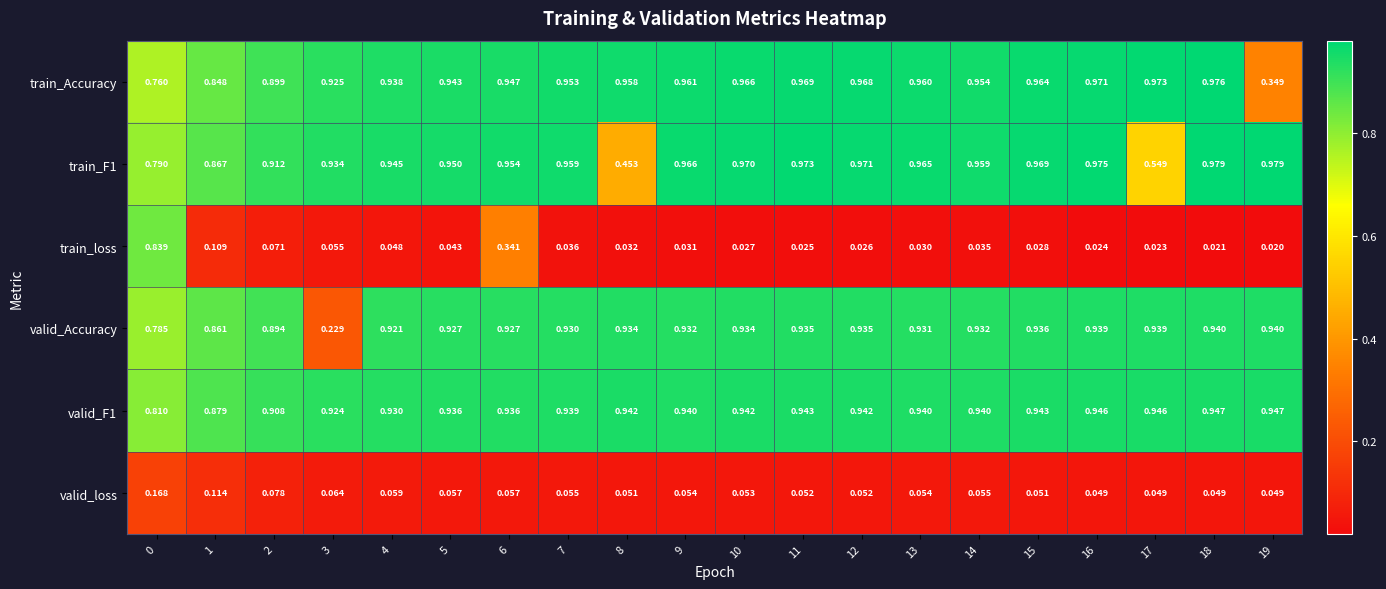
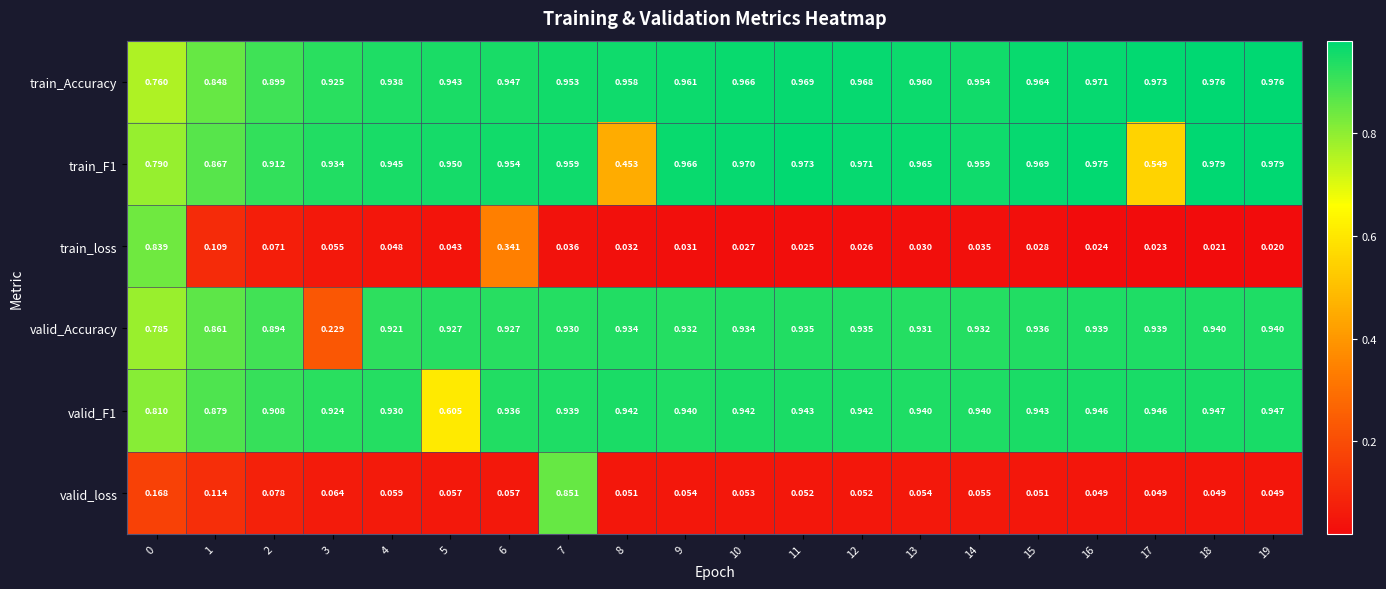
train_Accuracy, 19: 0.349 -> 0.976
valid_F1, 5: 0.936 -> 0.605
valid_loss, 7: 0.055 -> 0.851
